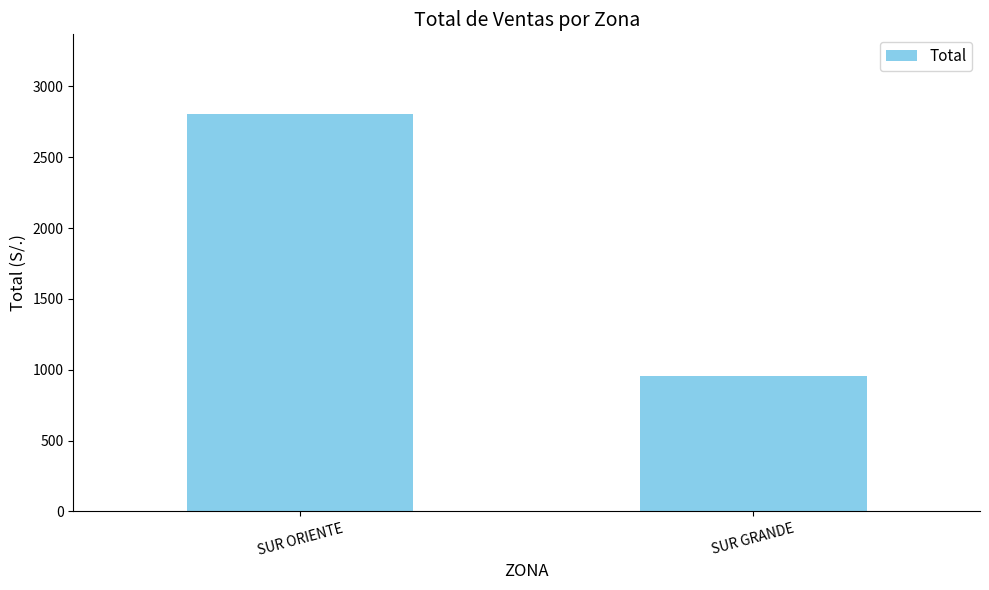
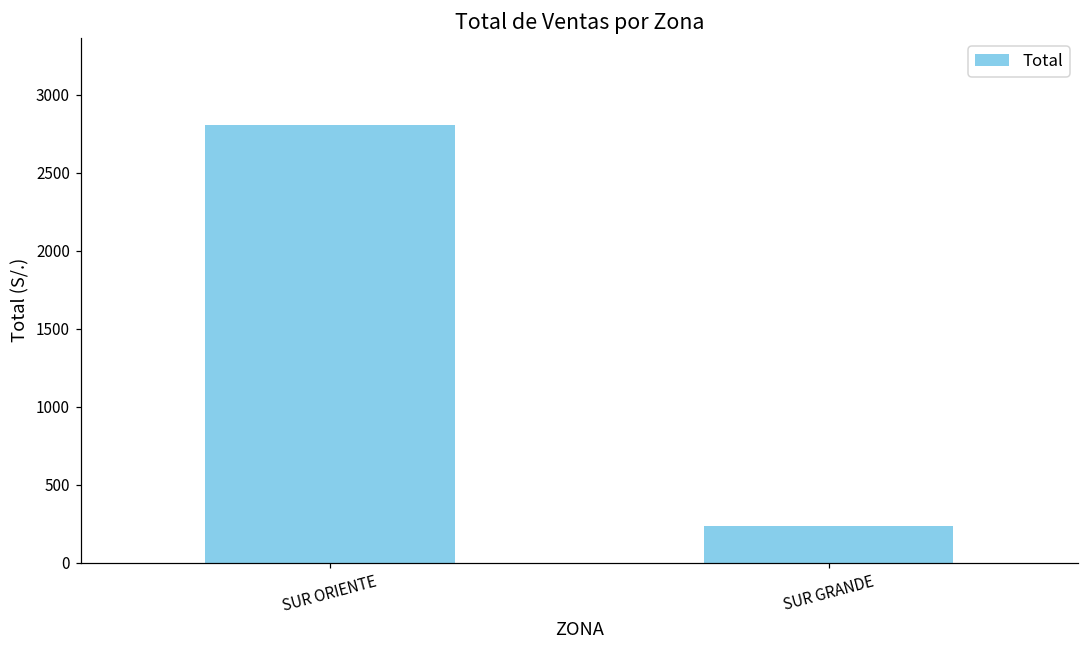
SUR GRANDE: 960 -> 240
